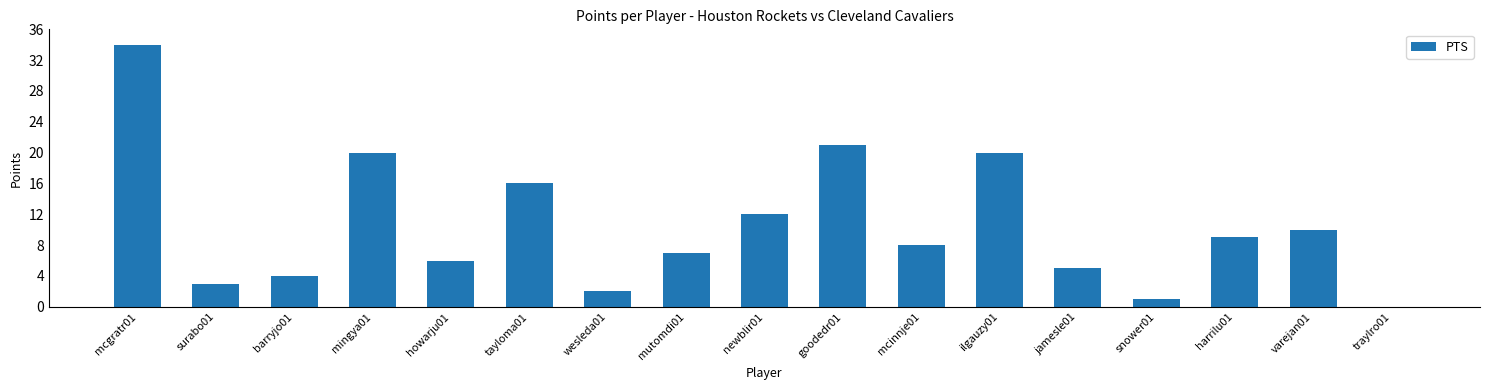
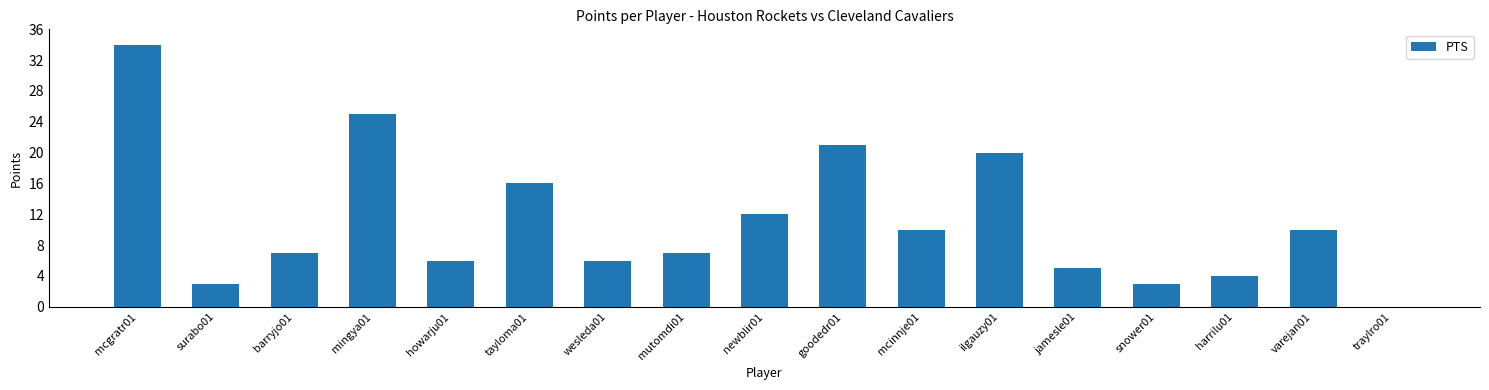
barryjo01: 4 -> 7
mingya01: 20 -> 25
wesleda01: 2 -> 6
mcinnje01: 8 -> 10
snower01: 1 -> 3
harrilu01: 9 -> 4
